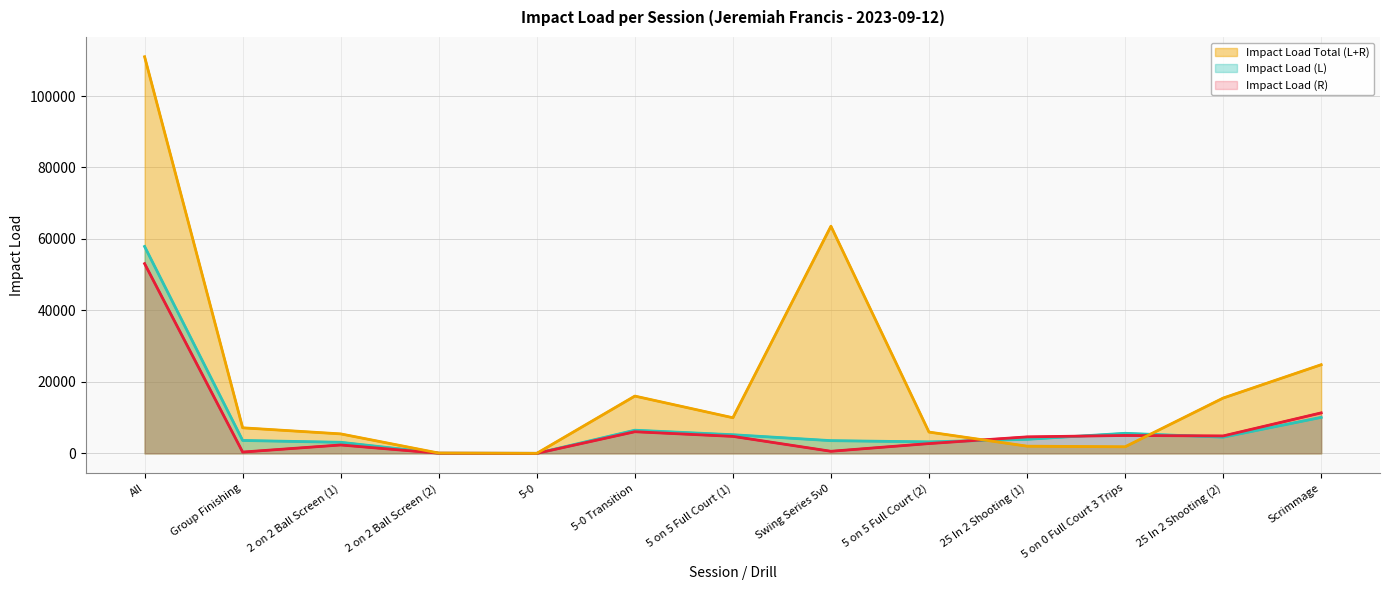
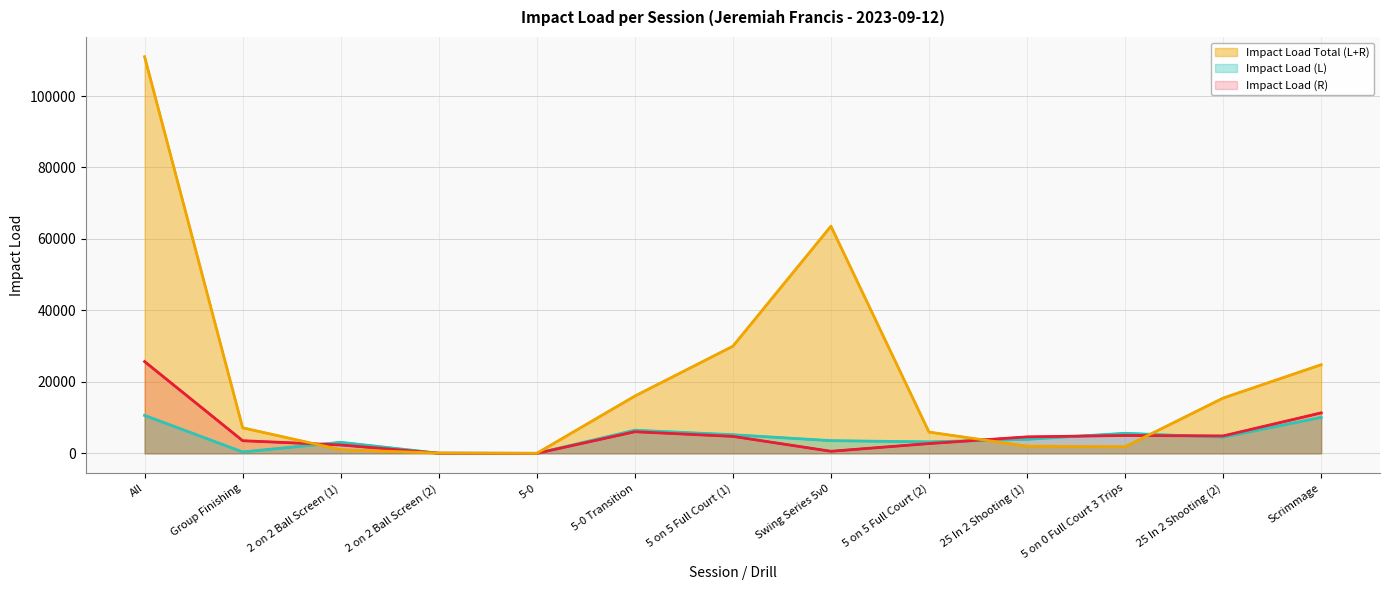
Impact Load (L), All: 58000 -> 11000
Impact Load (R), All: 53000 -> 26000
Impact Load (L), Group Finishing: 4000 -> 0
Impact Load (R), Group Finishing: 0 -> 4000
Impact Load Total (L+R), 2 on 2 Ball Screen (1): 5000 -> 1000
Impact Load Total (L+R), 5 on 5 Full Court (1): 10000 -> 30000
